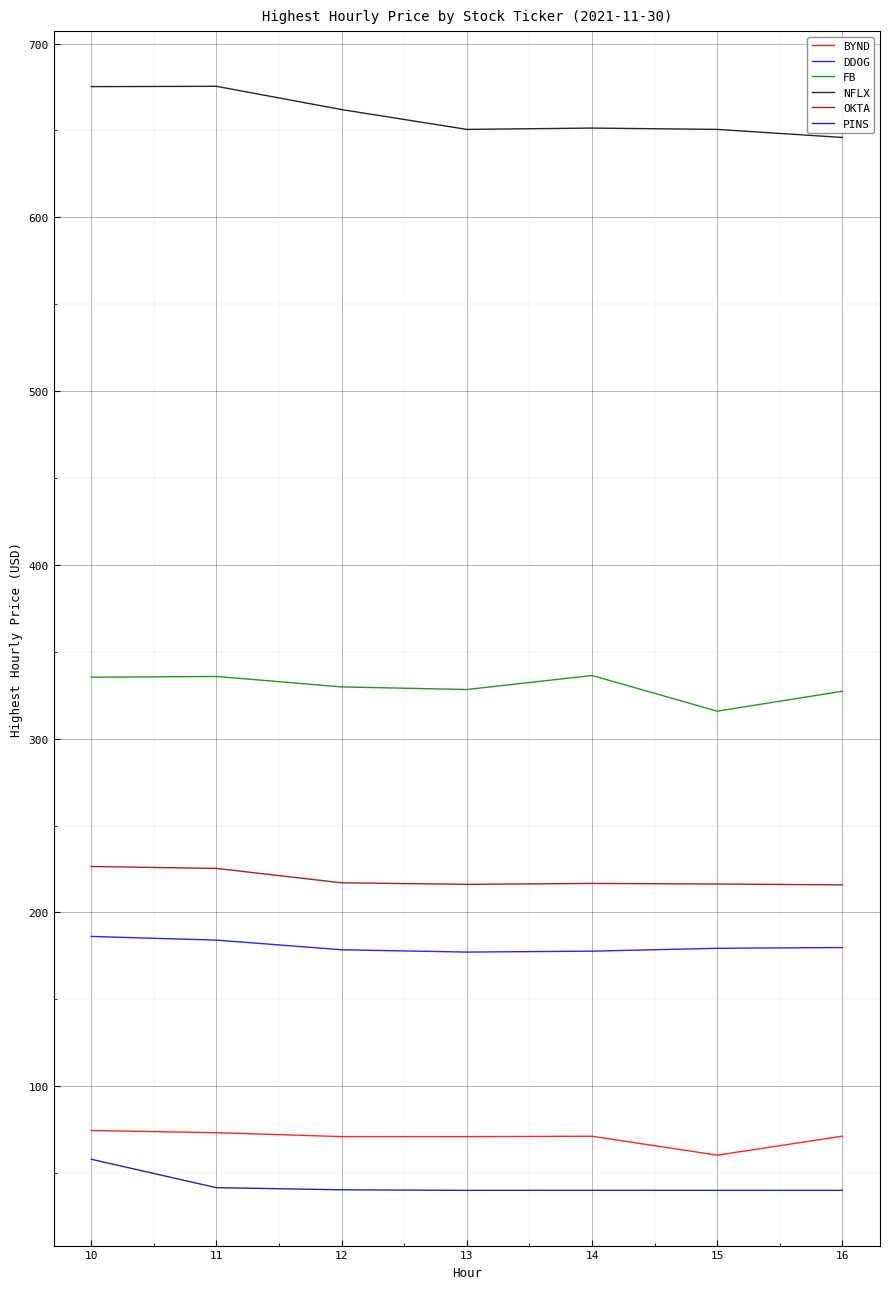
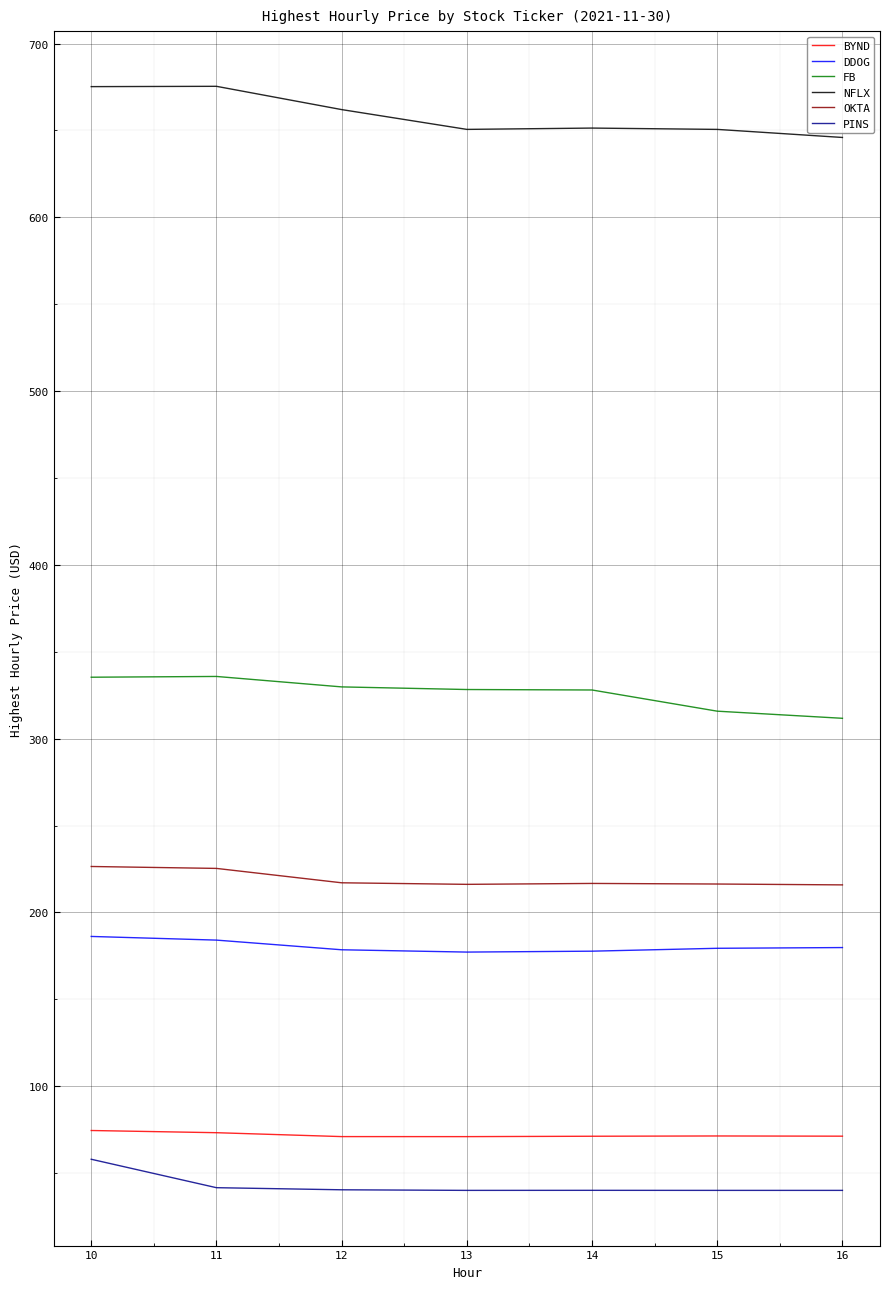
FB, 14: 336 -> 328
BYND, 15: 60 -> 71
FB, 16: 327 -> 312
